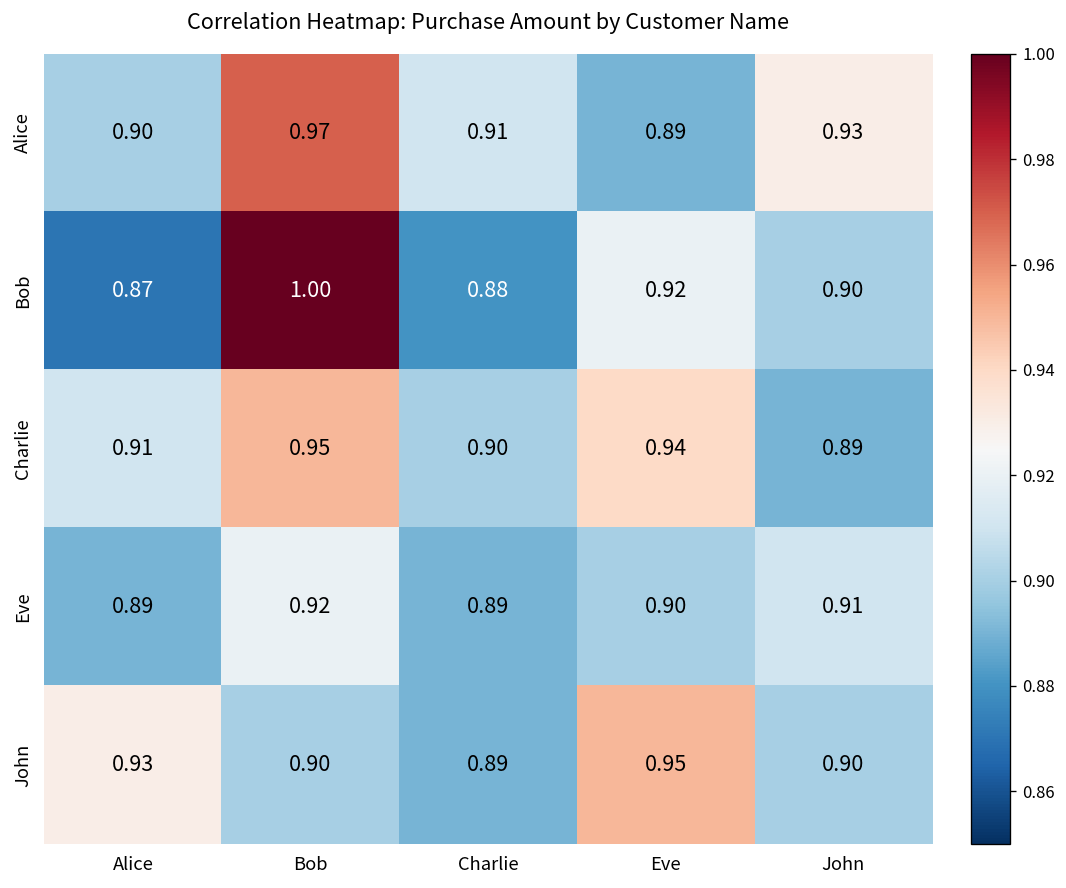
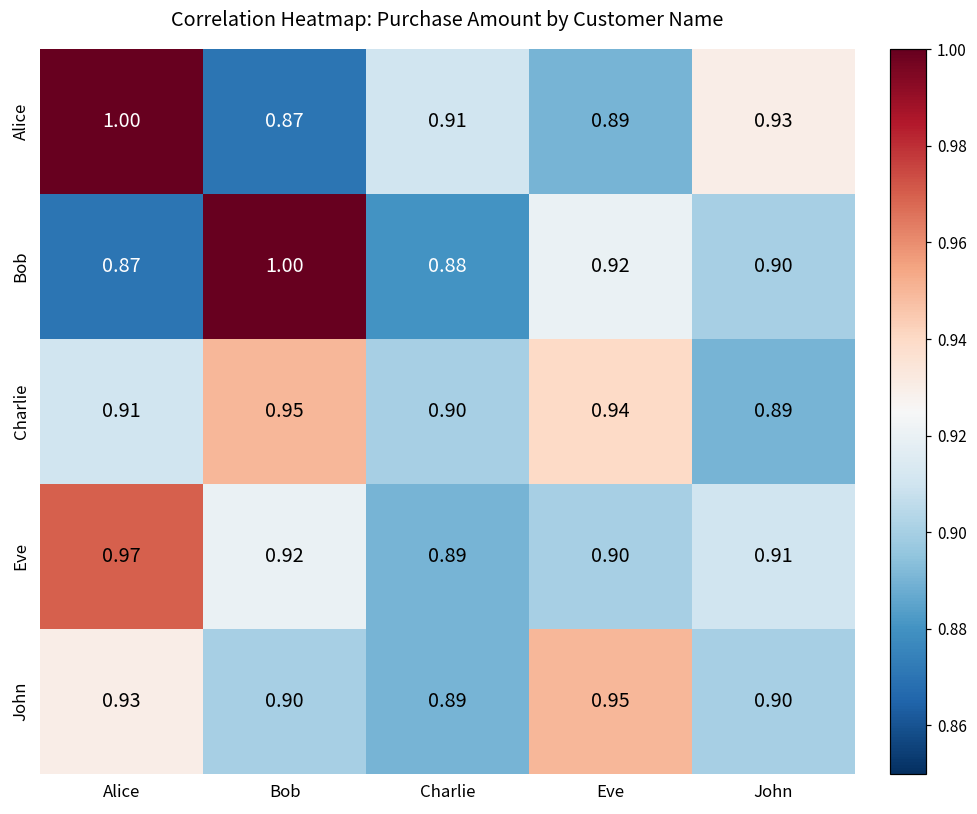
Alice, Alice: 0.90 -> 1.00
Alice, Bob: 0.97 -> 0.87
Eve, Alice: 0.89 -> 0.97
